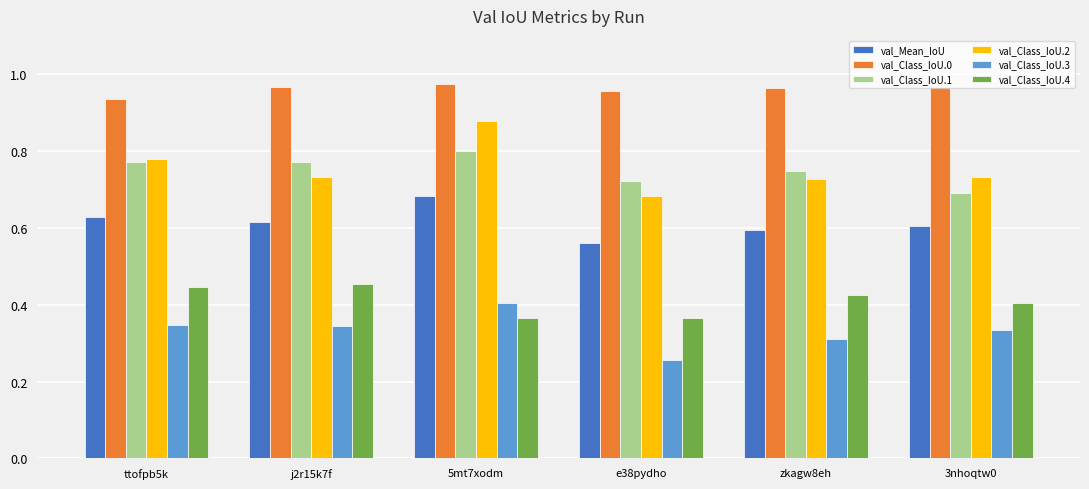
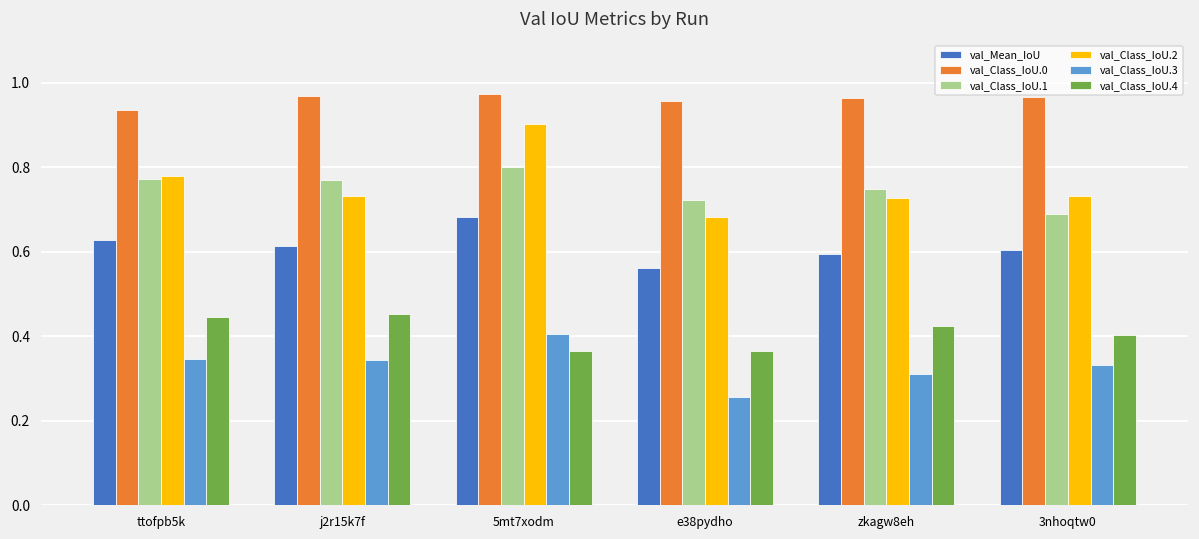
val_Class_IoU.2, 5mt7xodm: 0.88 -> 0.90
